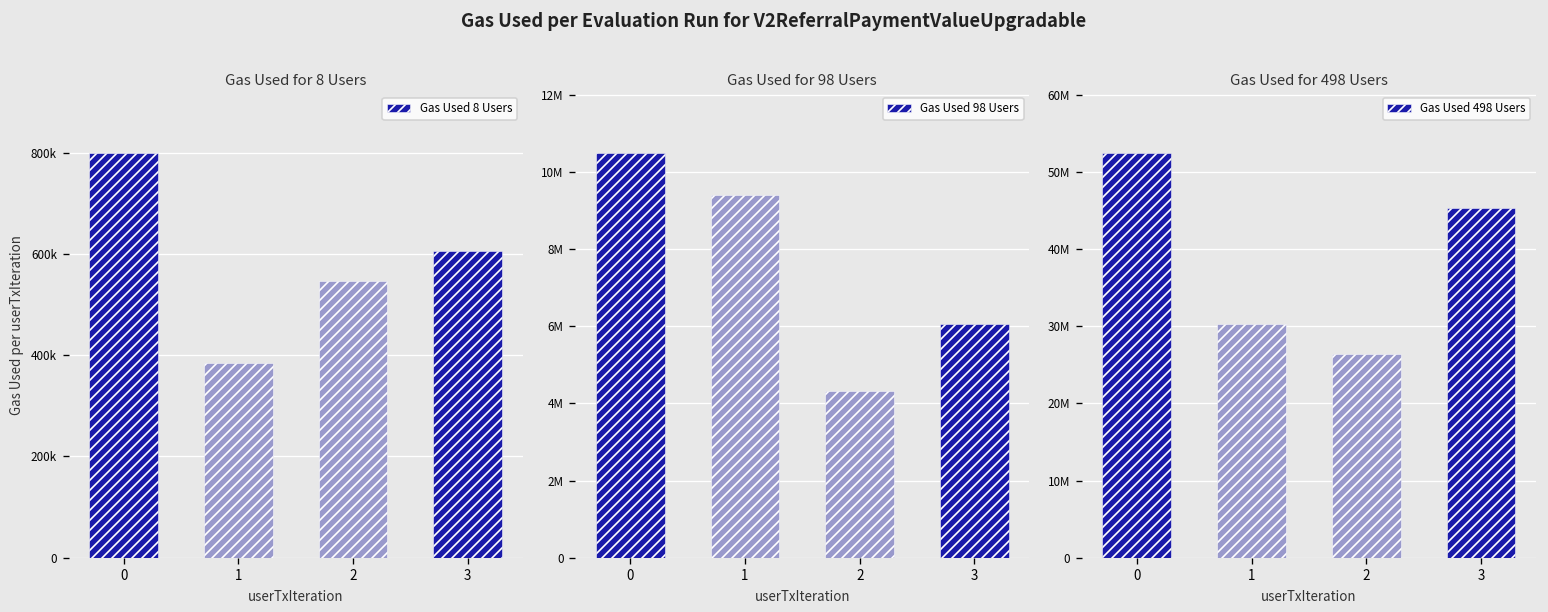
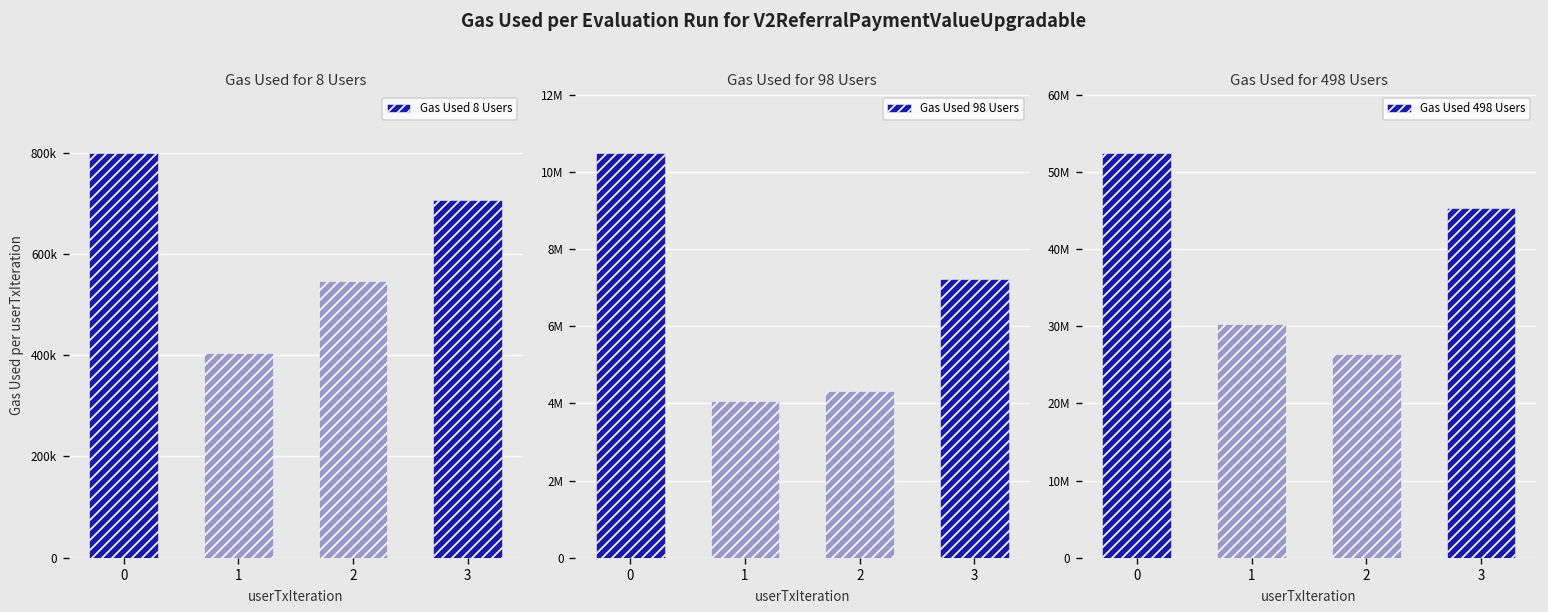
Gas Used for 8 Users, 1: 390000 -> 410000
Gas Used for 8 Users, 3: 610000 -> 710000
Gas Used for 98 Users, 1: 9400000 -> 4100000
Gas Used for 98 Users, 3: 6100000 -> 7200000
